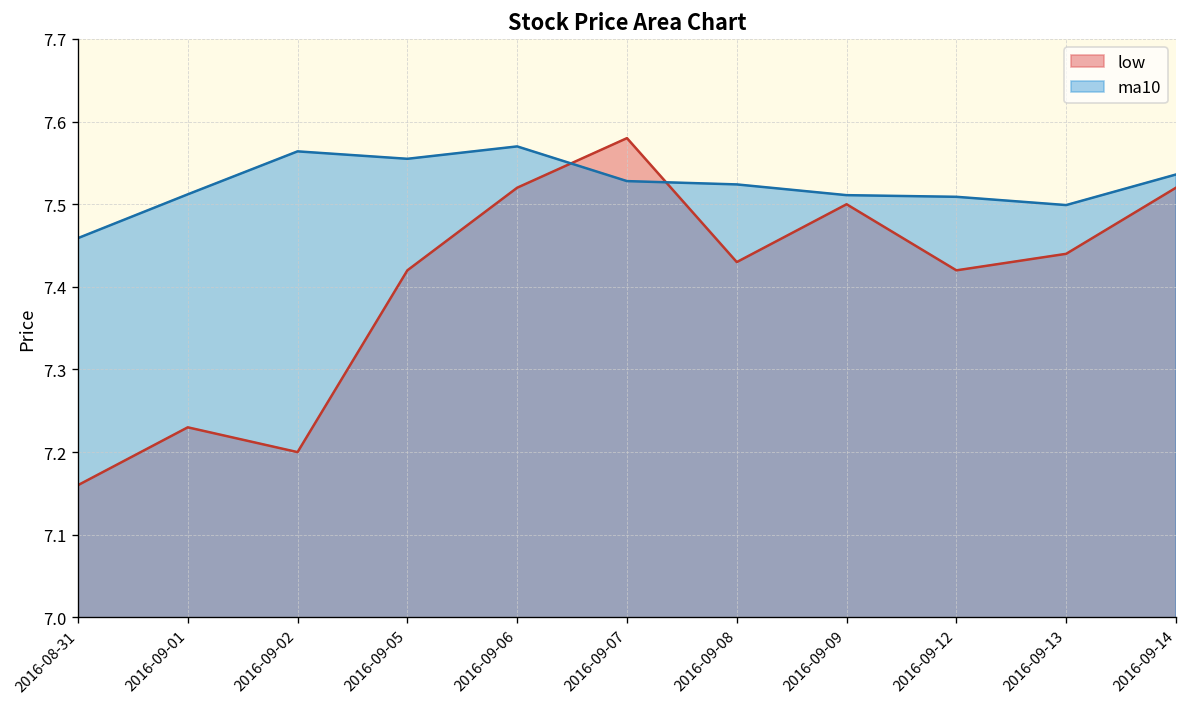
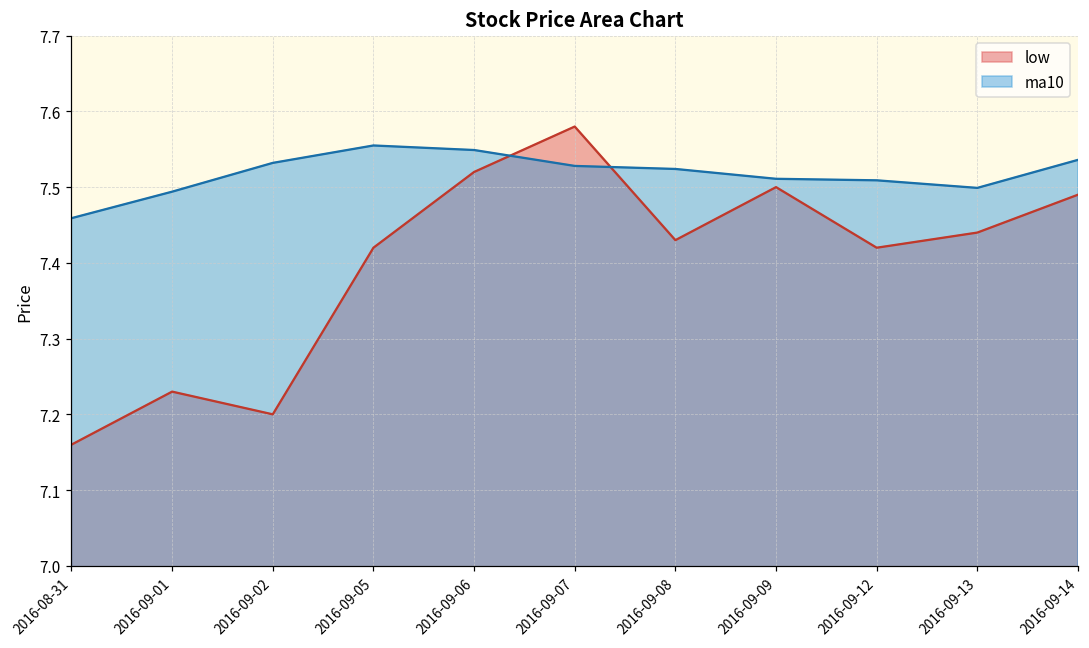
ma10, 2016-09-01: 7.51 -> 7.49
ma10, 2016-09-02: 7.56 -> 7.53
ma10, 2016-09-06: 7.57 -> 7.55
low, 2016-09-14: 7.52 -> 7.49
